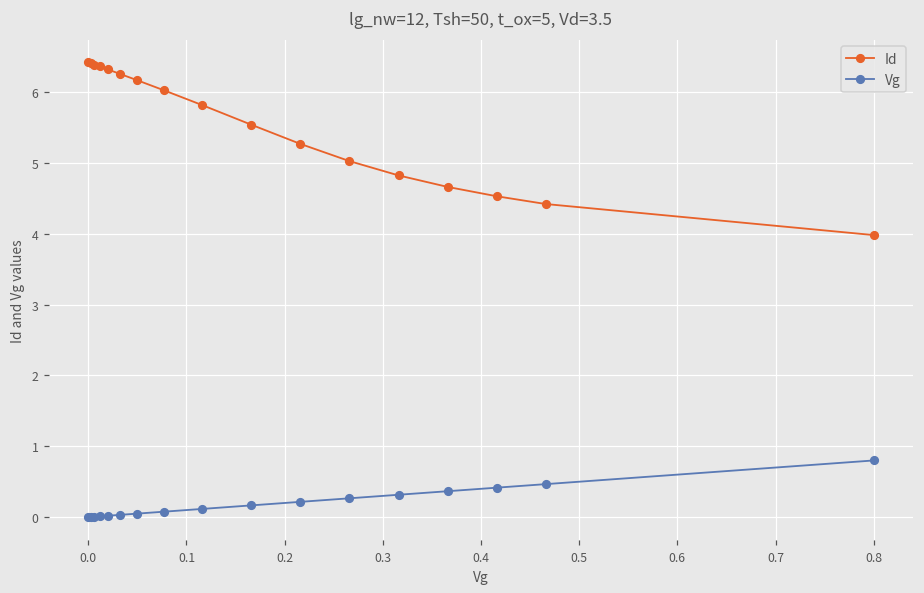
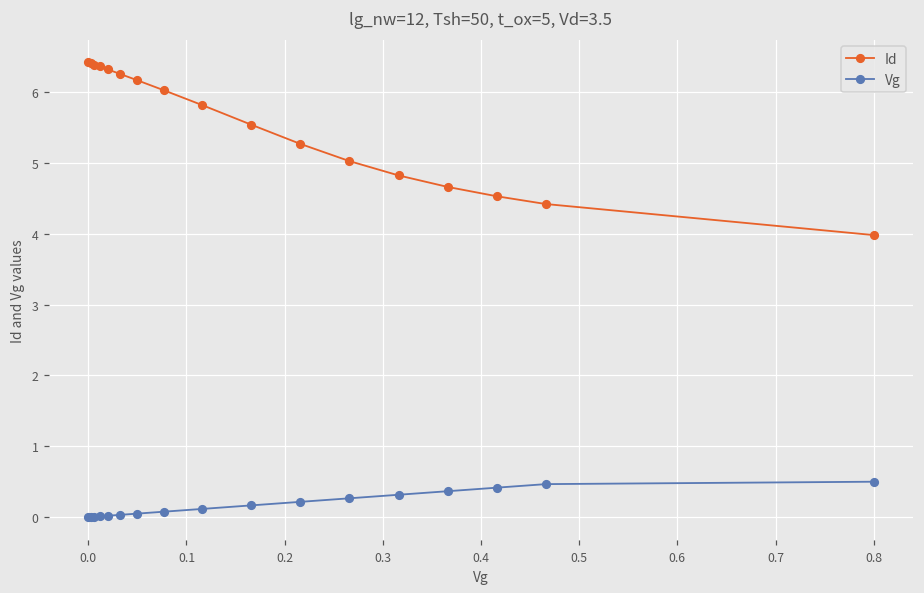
Vg, 0.8: 0.8 -> 0.5
